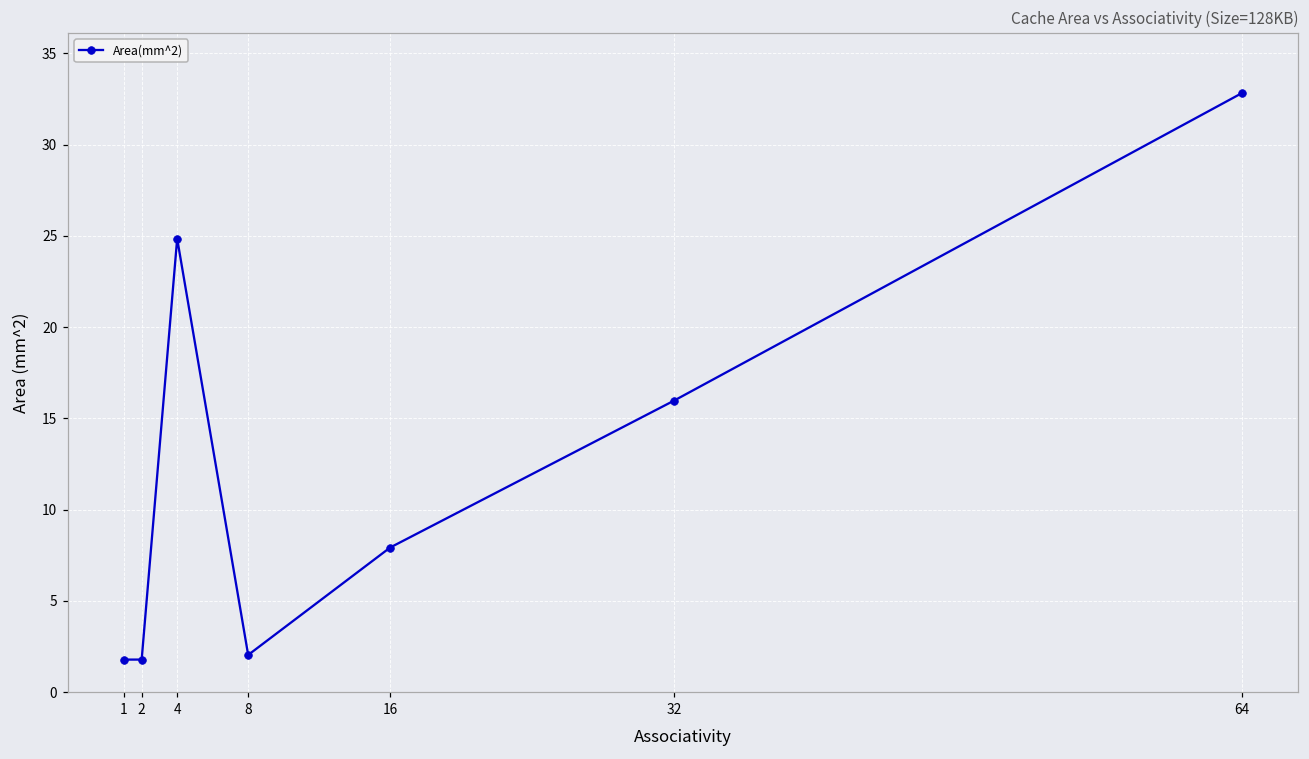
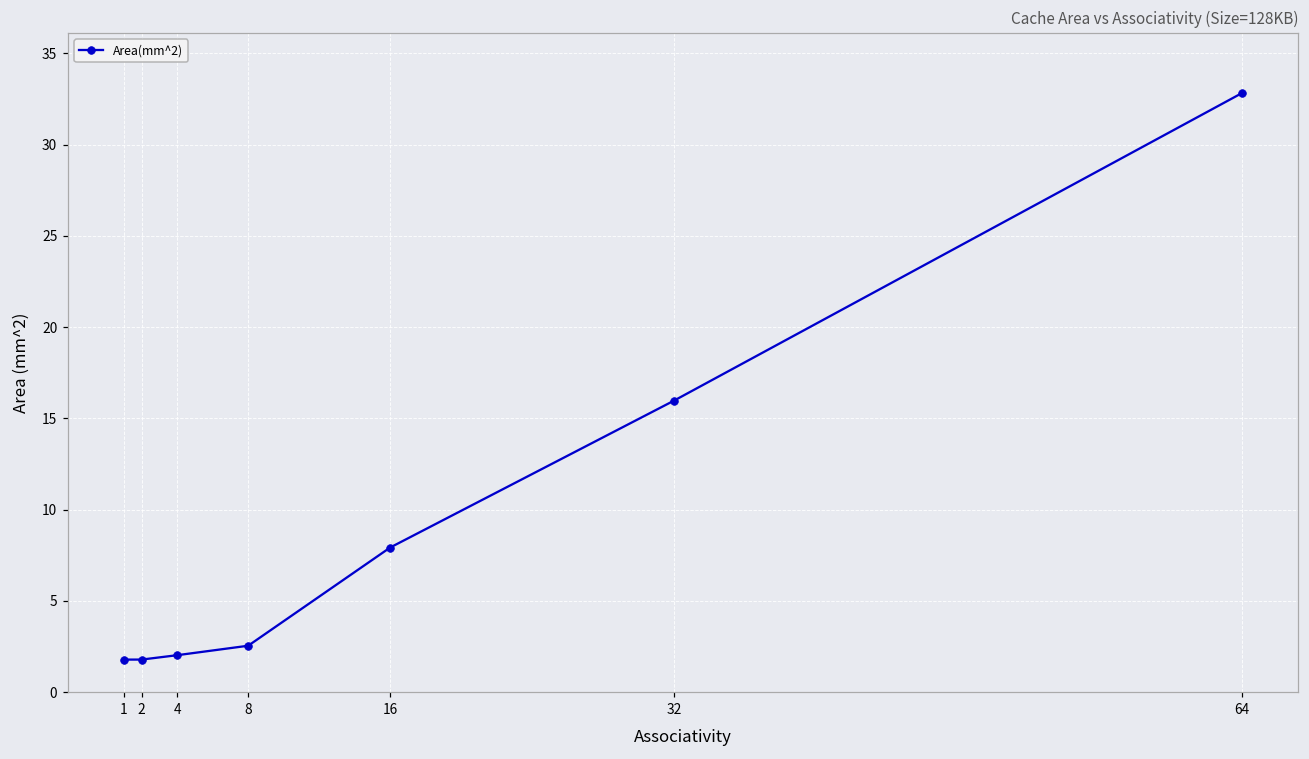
4: 24.8 -> 2.0
8: 2.0 -> 2.5
